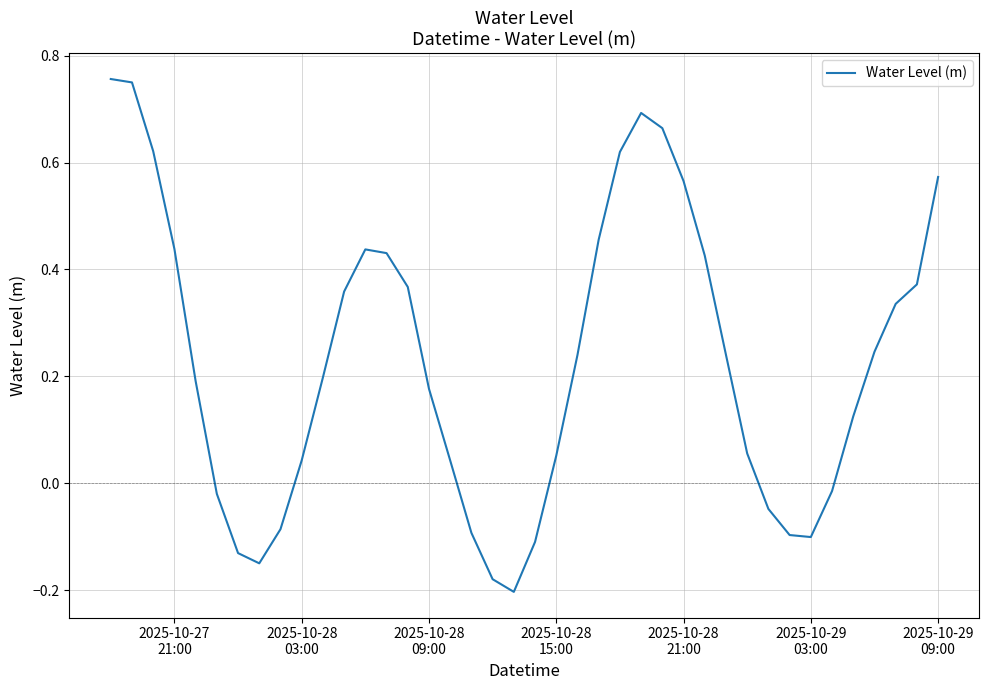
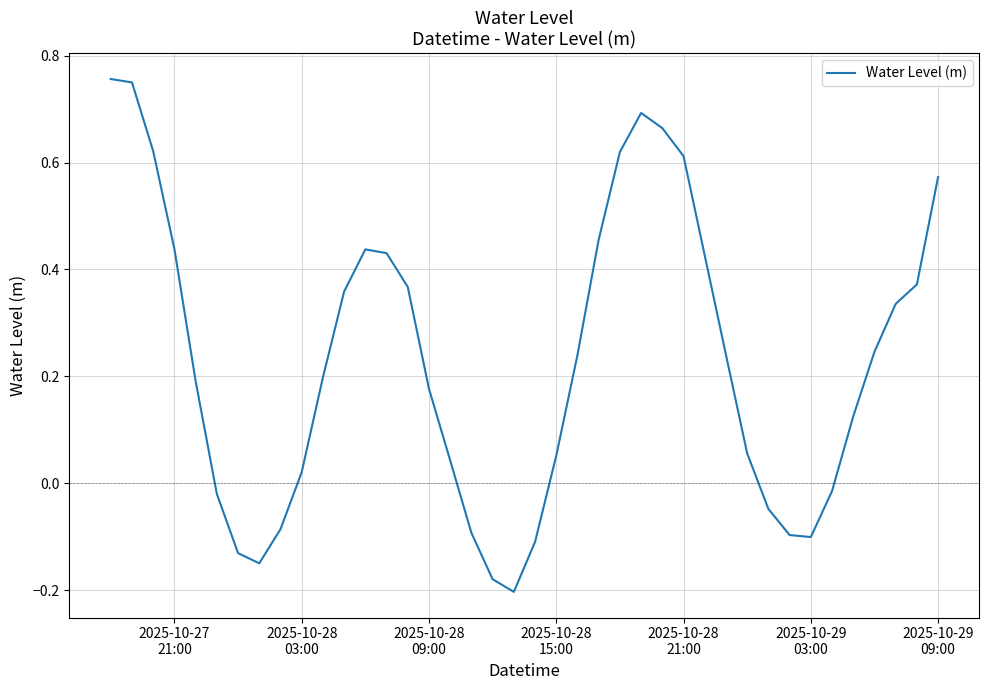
2025-10-28 03:00: 0.04 -> 0.02
2025-10-28 21:00: 0.57 -> 0.61
